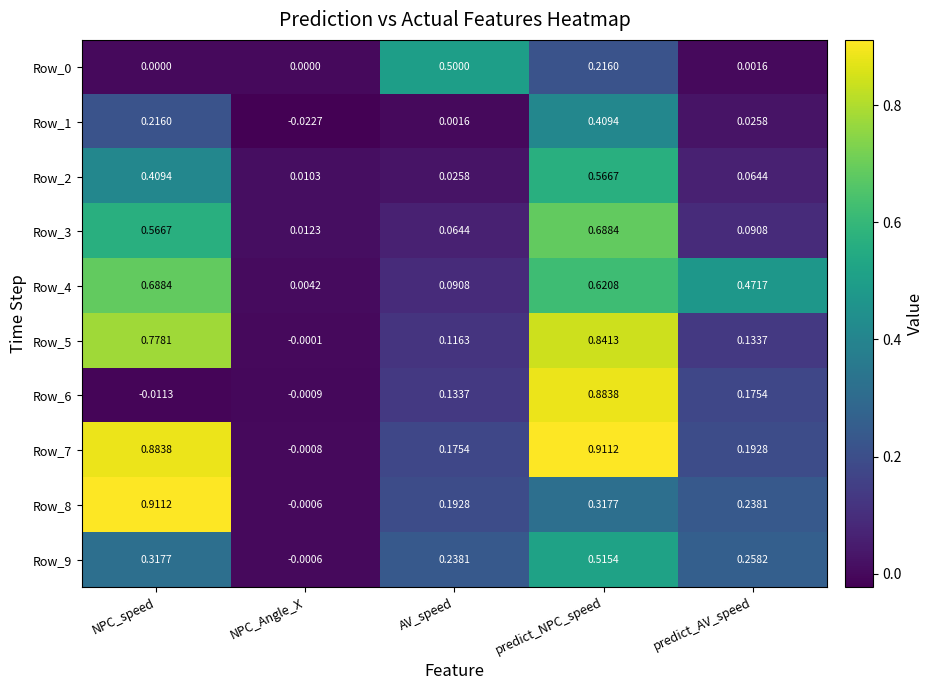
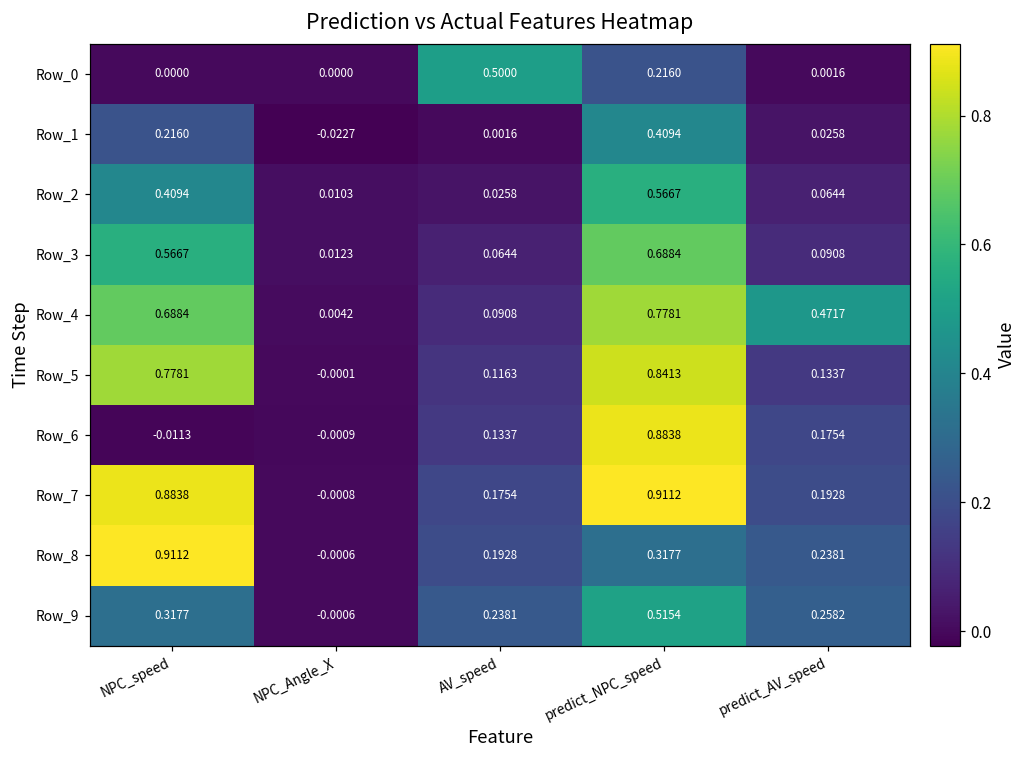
Row_4, predict_NPC_speed: 0.6208 -> 0.7781
